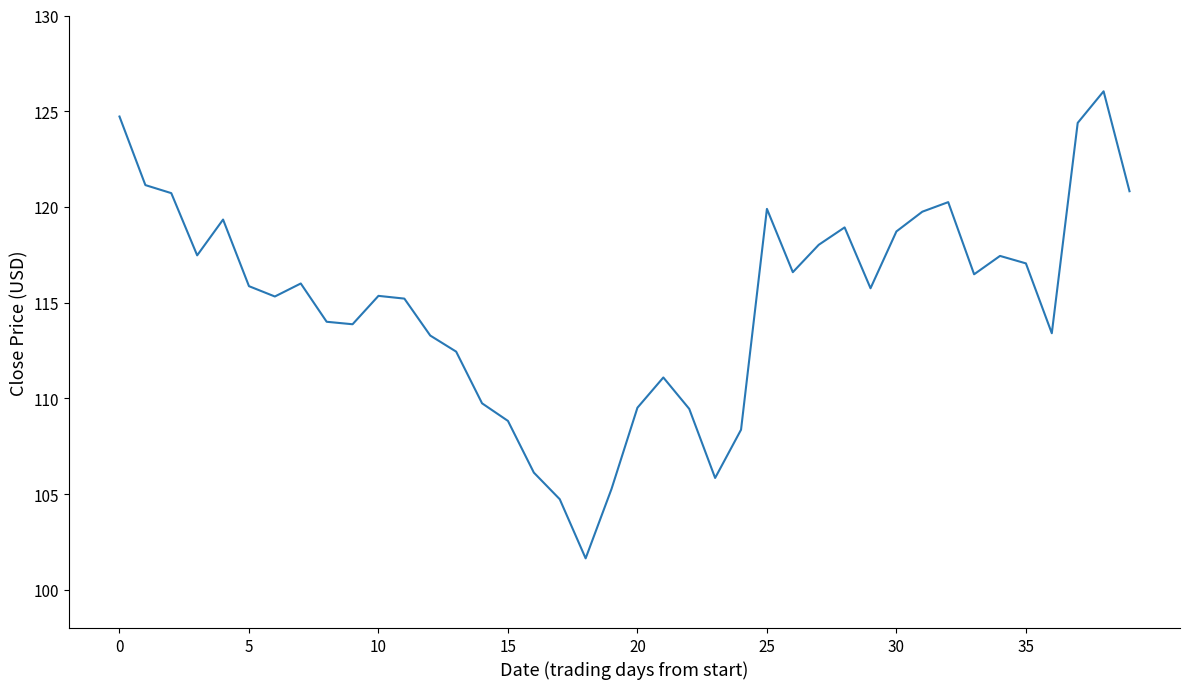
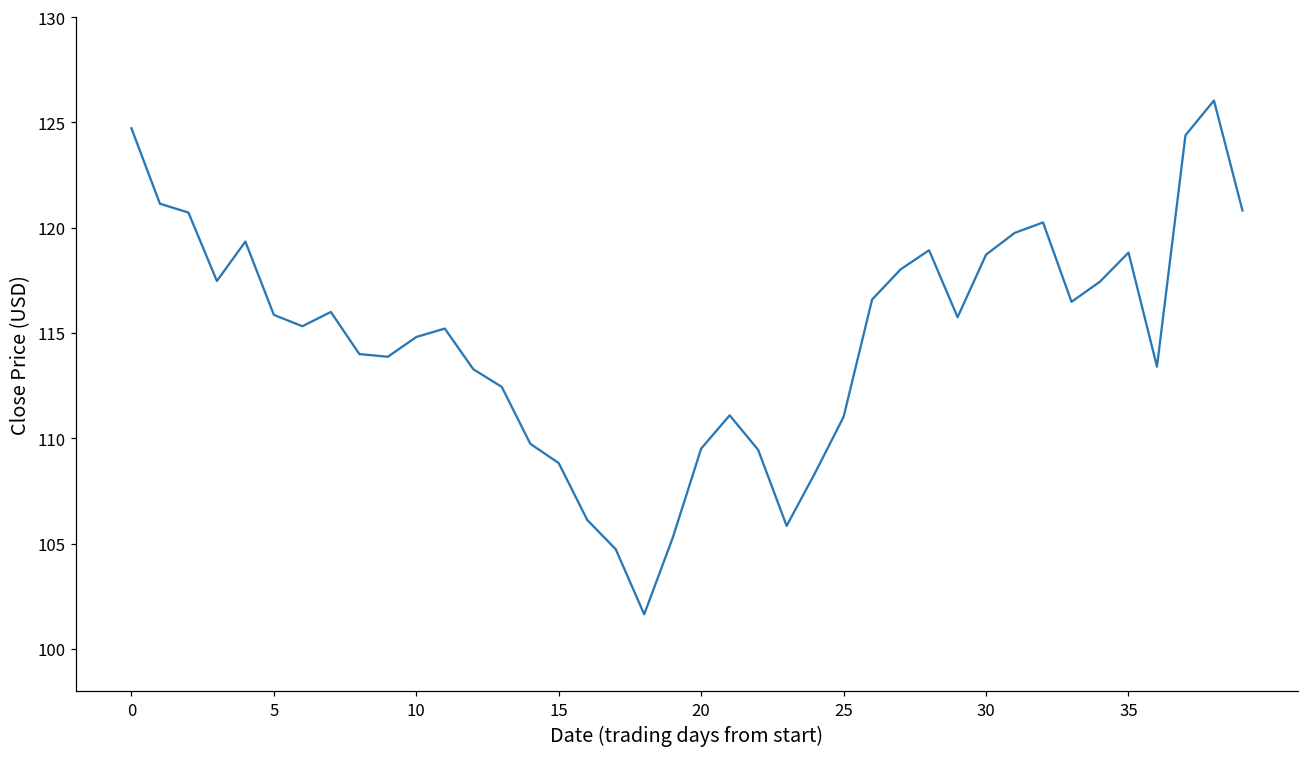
10: 115.4 -> 114.8
25: 119.9 -> 111.0
35: 117.1 -> 118.8
